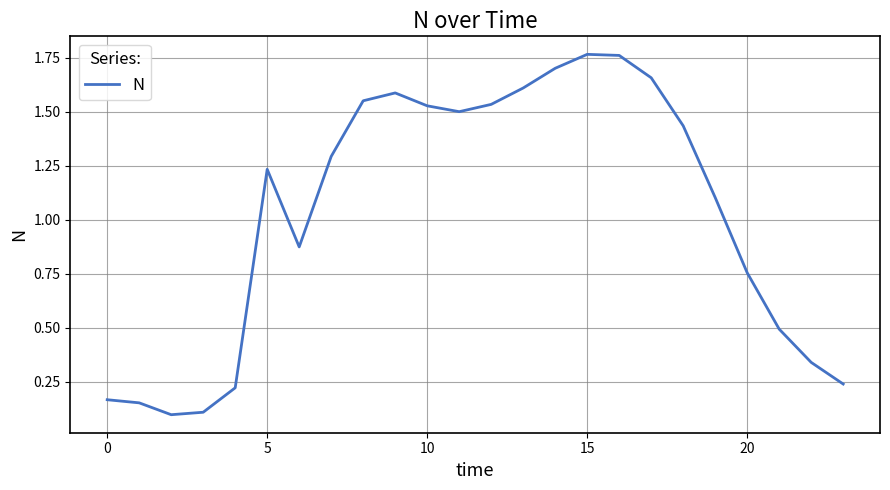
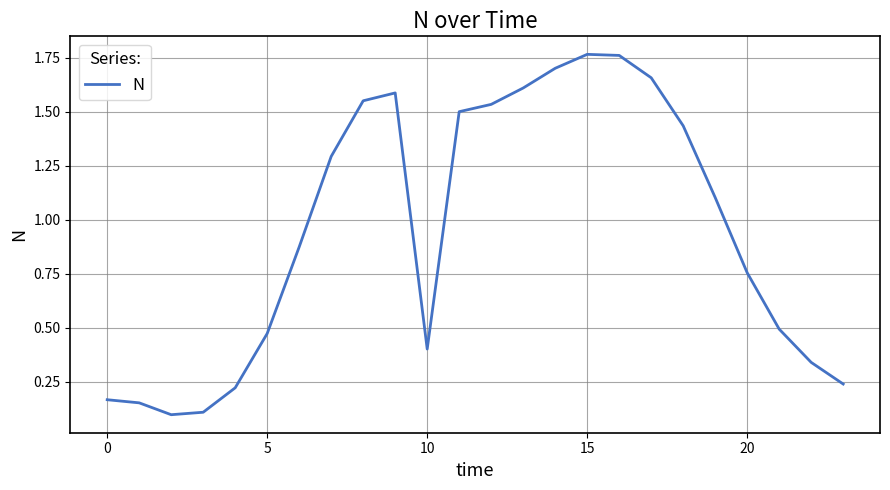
5: 1.23 -> 0.47
10: 1.53 -> 0.40
